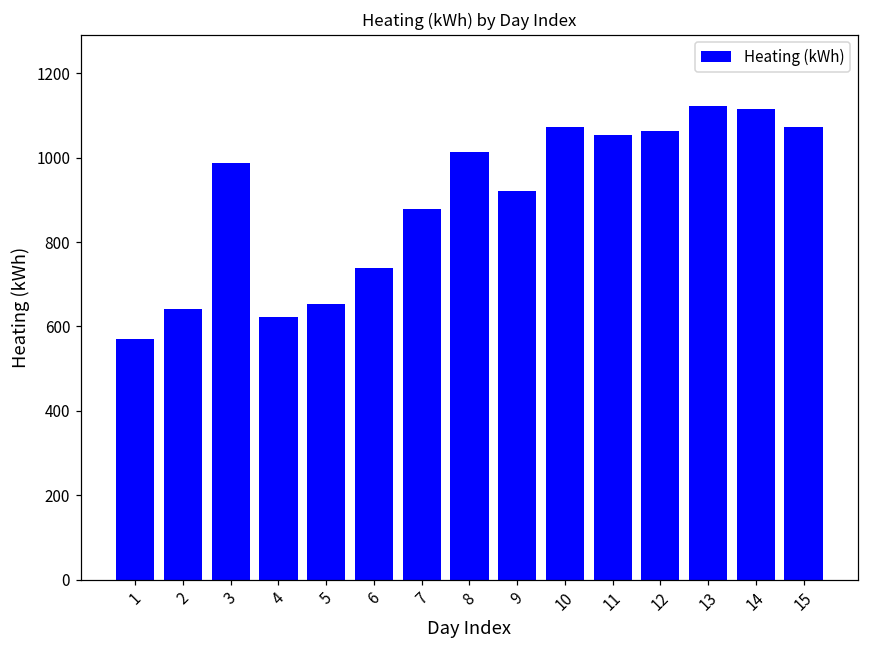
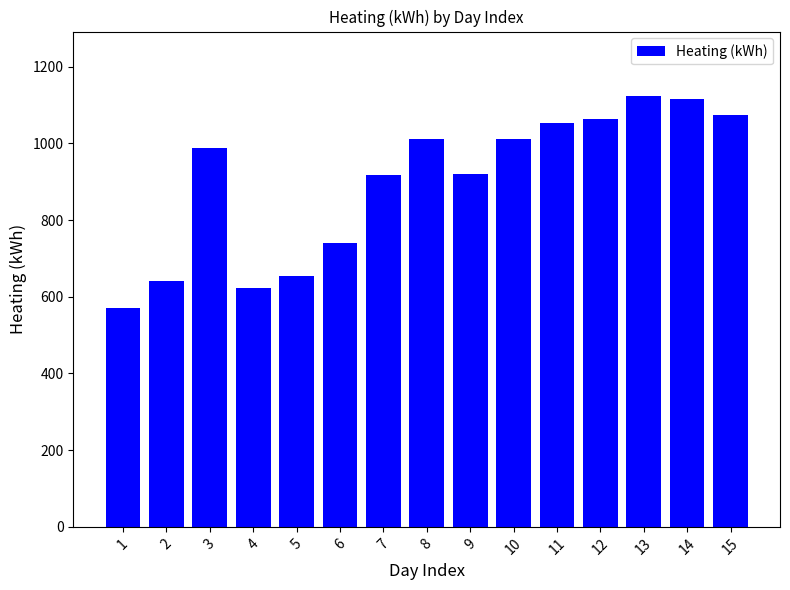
7: 880 -> 920
10: 1070 -> 1010
